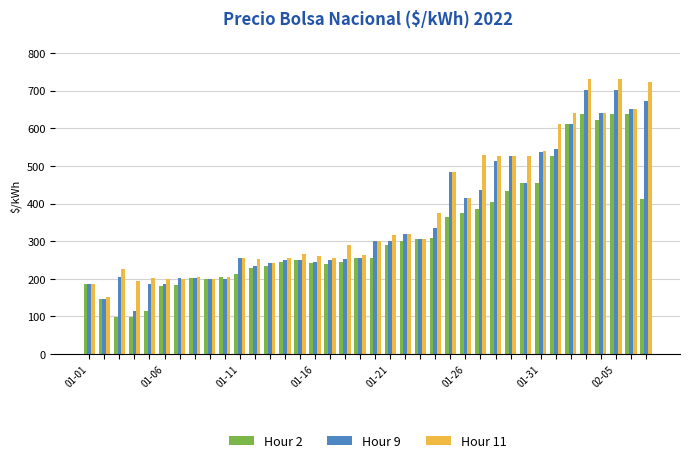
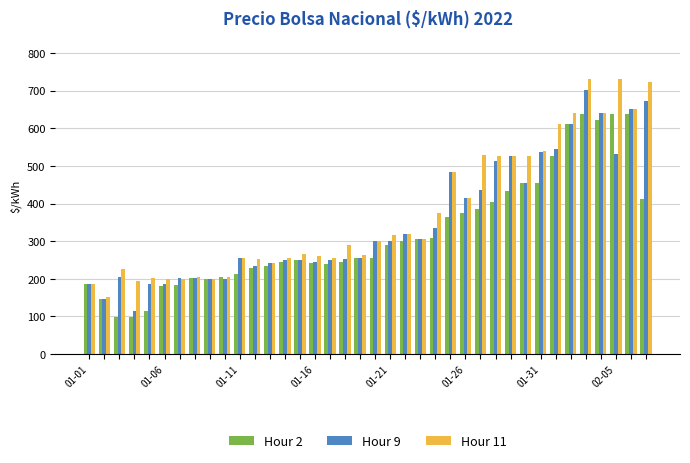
Hour 9, 02-05: 700 -> 530
